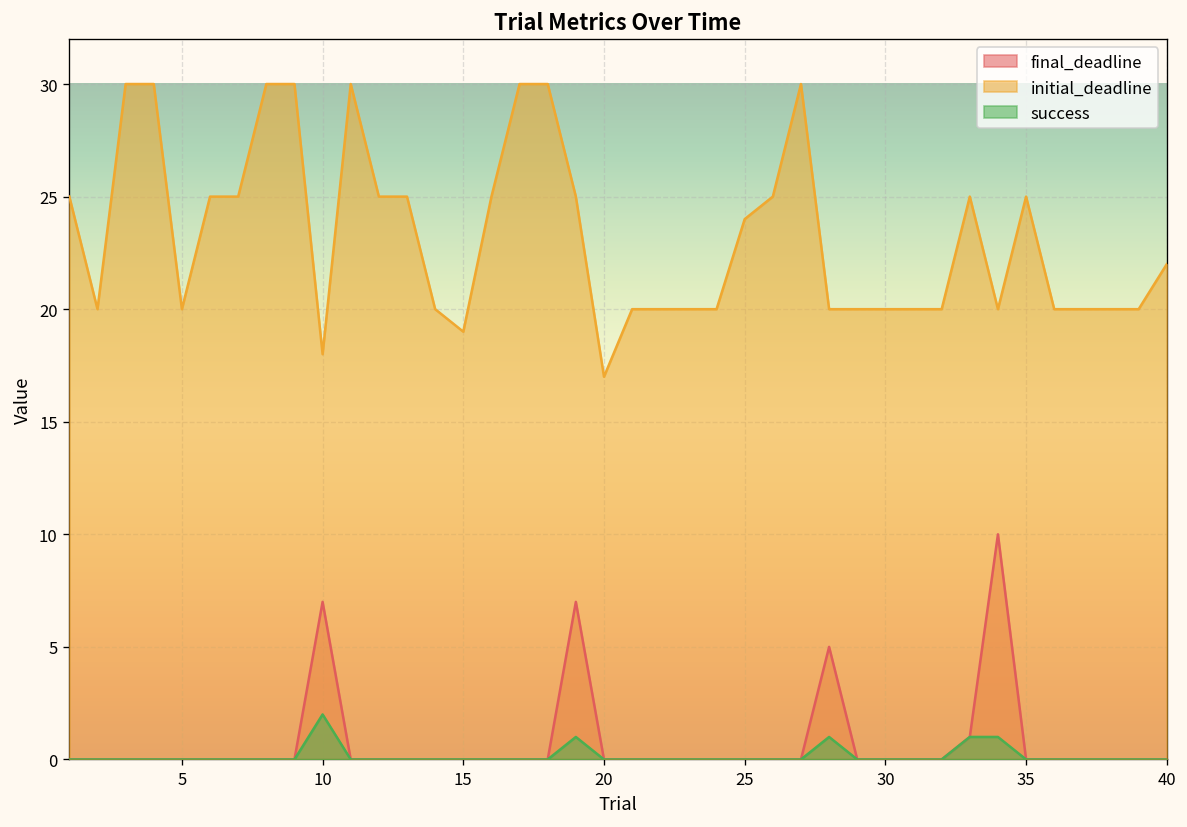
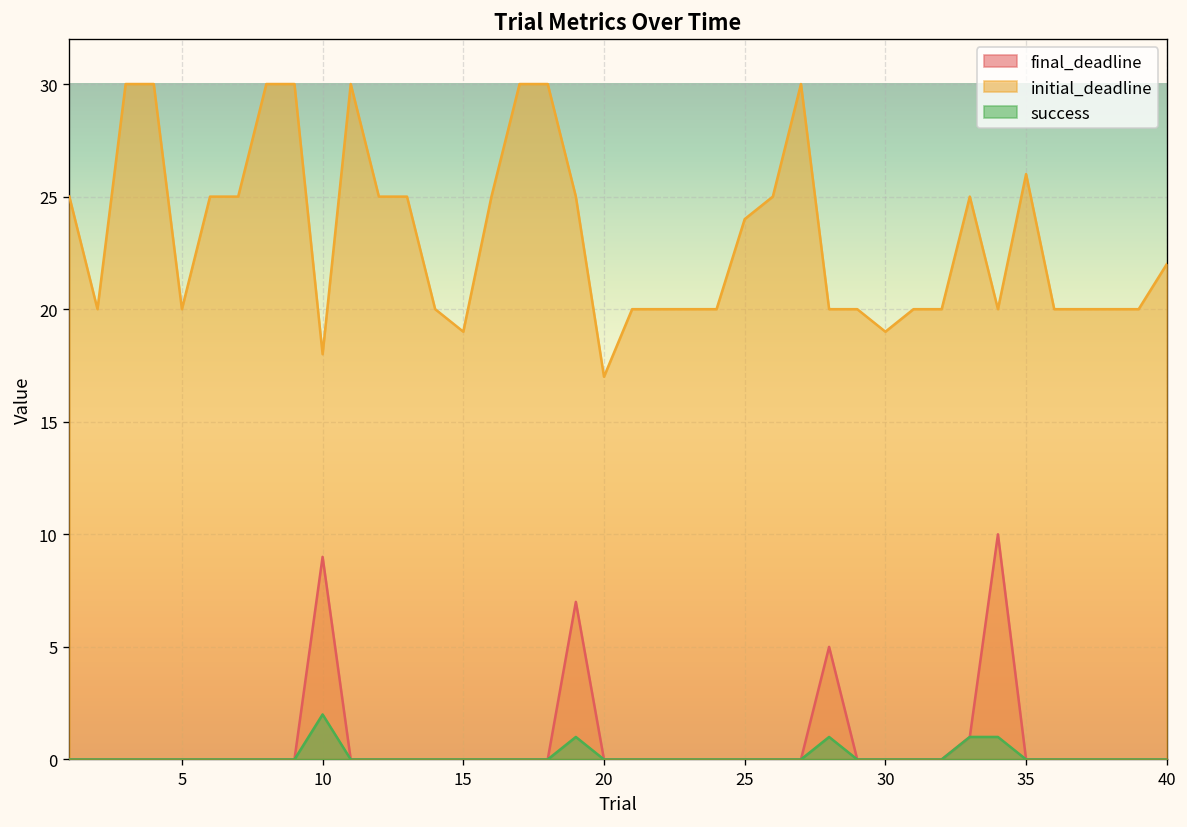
final_deadline, 10: 7 -> 9
initial_deadline, 30: 20 -> 19
initial_deadline, 35: 25 -> 26
